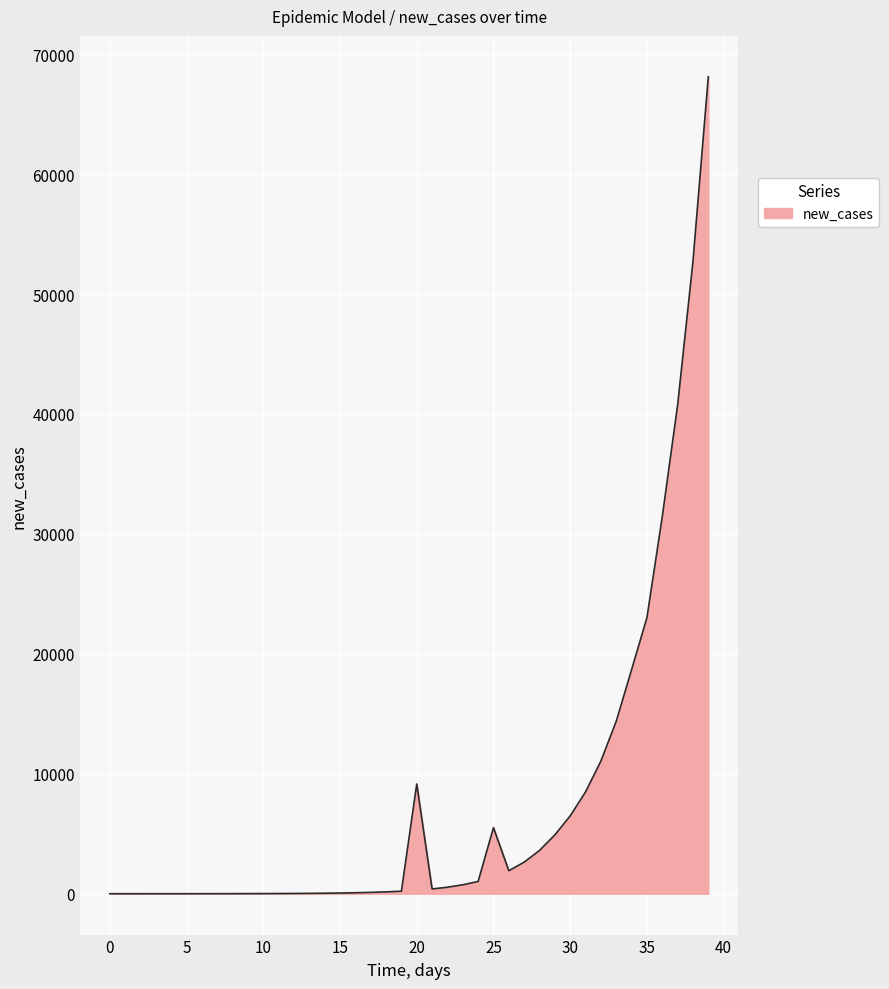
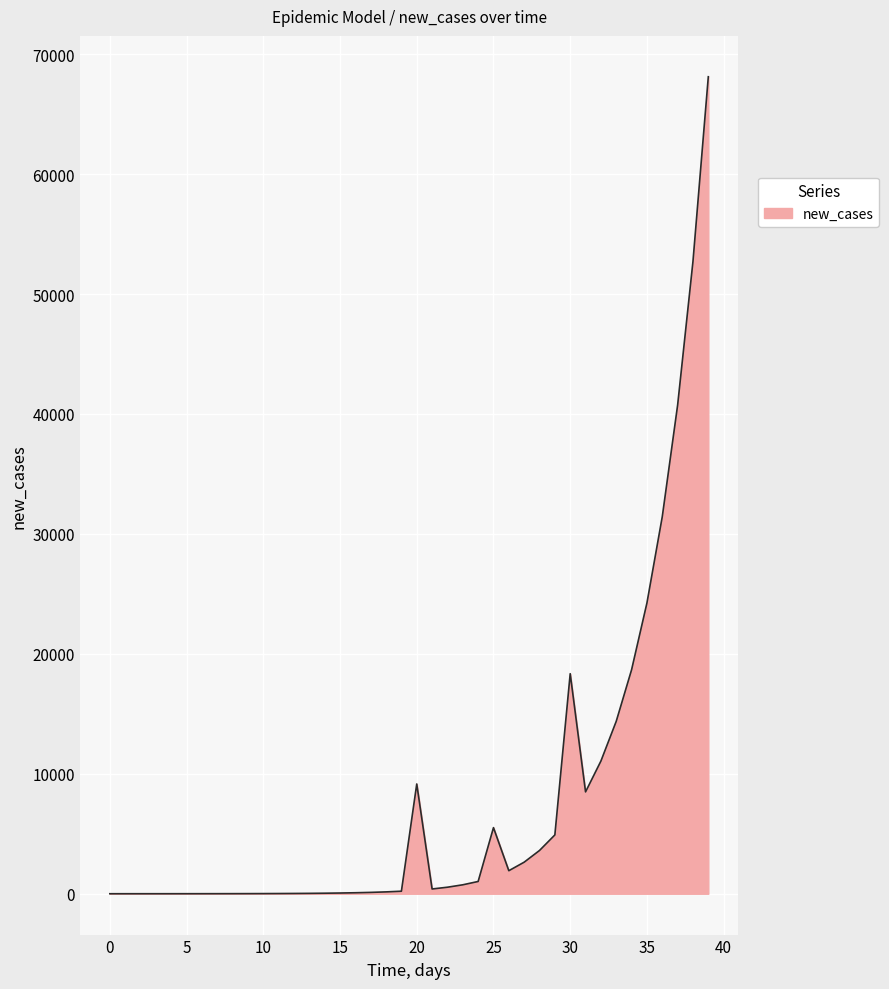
30: 6500 -> 18300
35: 23000 -> 24200
